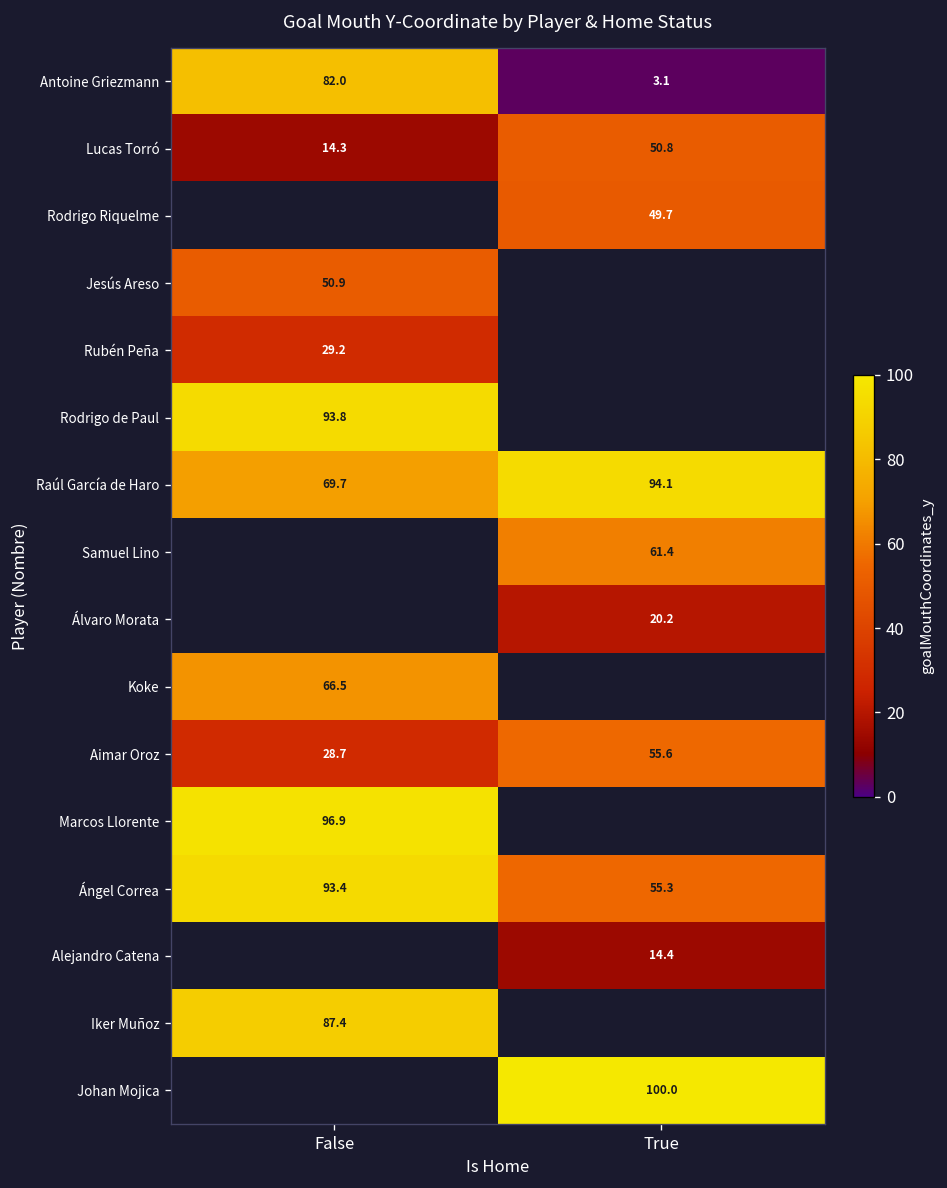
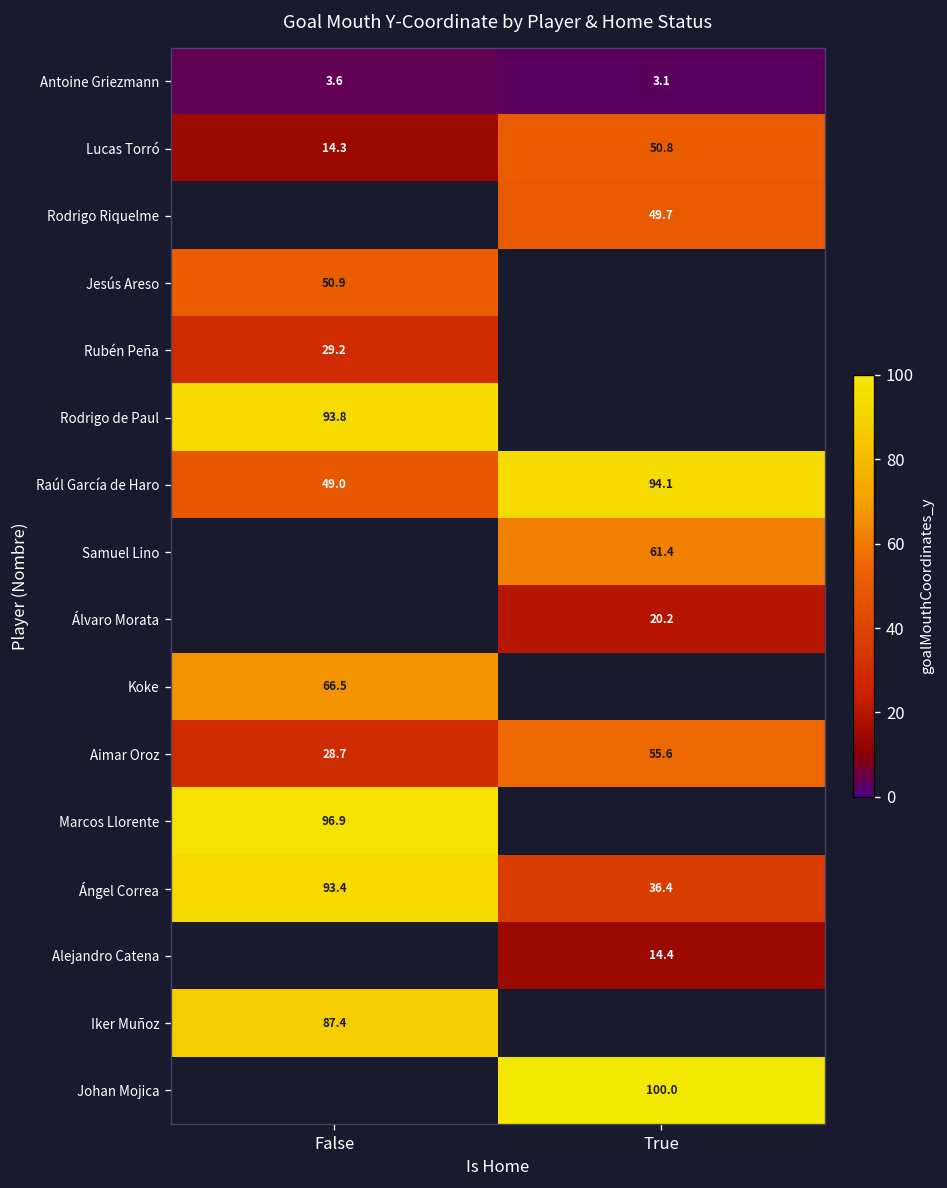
Antoine Griezmann, False: 82.0 -> 3.6
Raúl García de Haro, False: 69.7 -> 49.0
Ángel Correa, True: 55.3 -> 36.4
